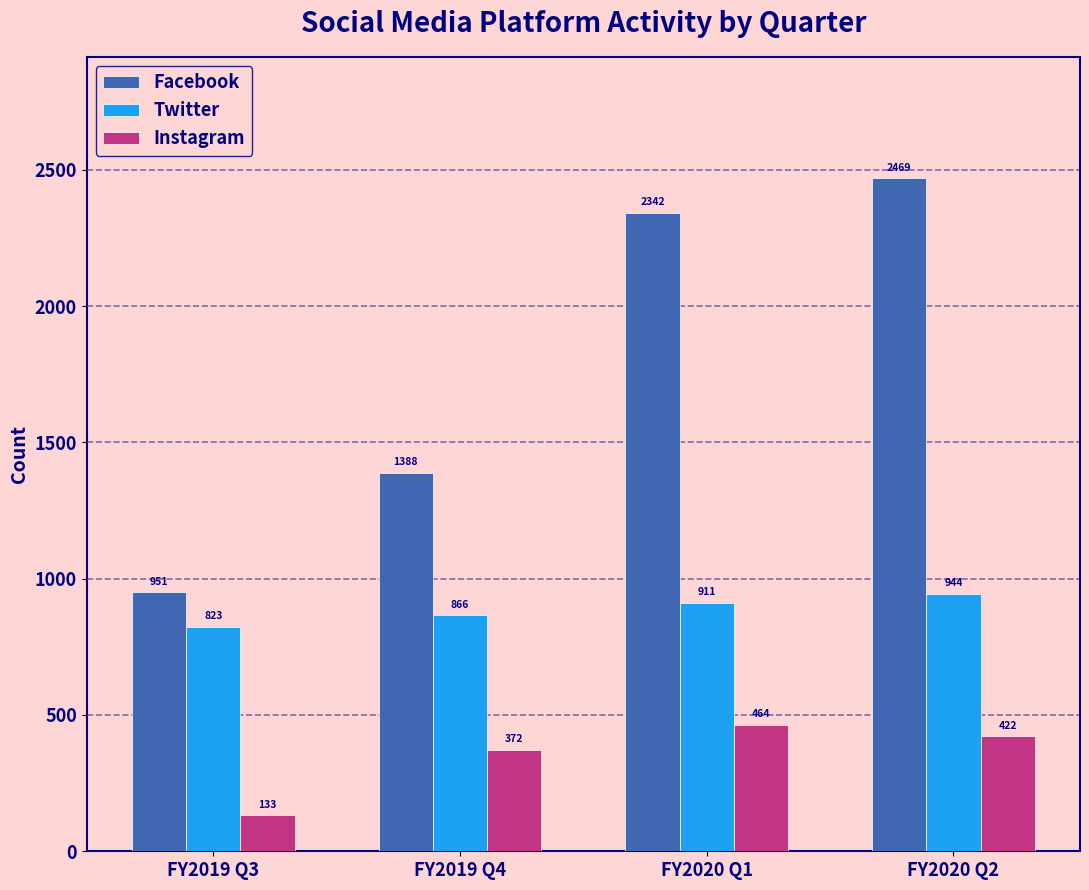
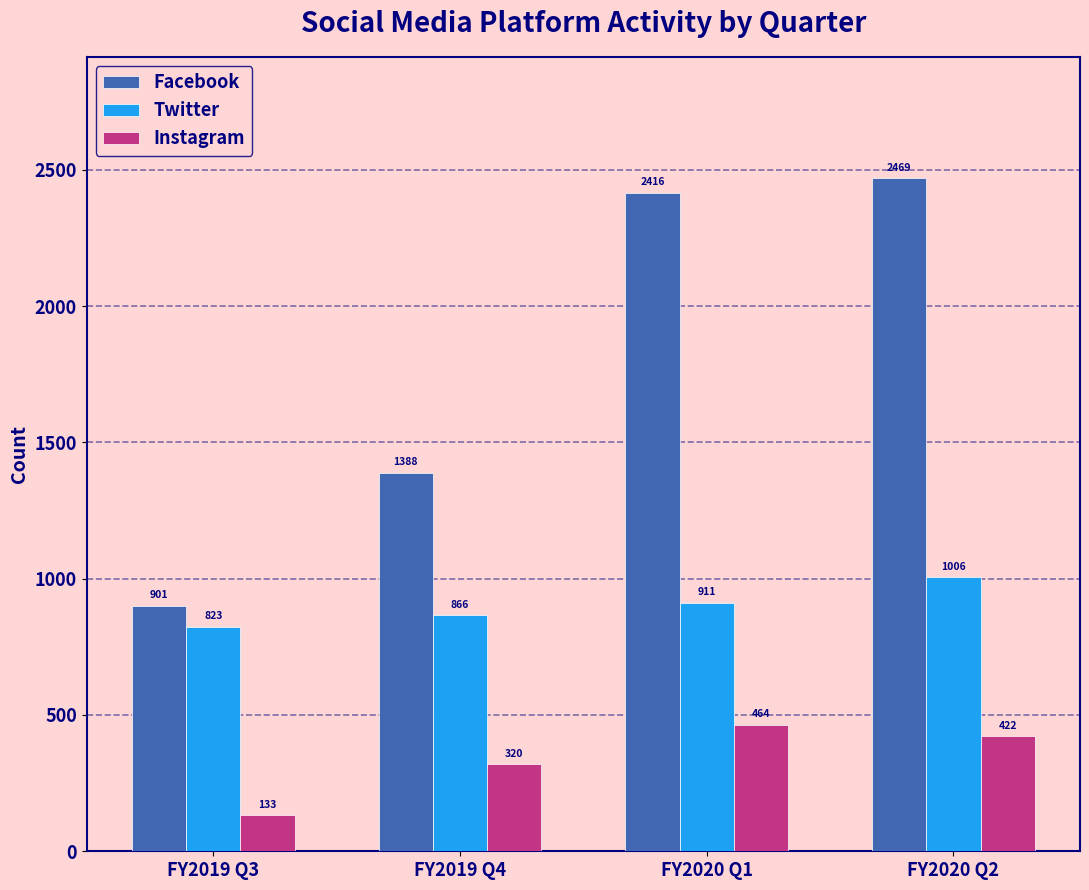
Facebook, FY2019 Q3: 951 -> 901
Instagram, FY2019 Q4: 372 -> 320
Facebook, FY2020 Q1: 2342 -> 2416
Twitter, FY2020 Q2: 944 -> 1006
